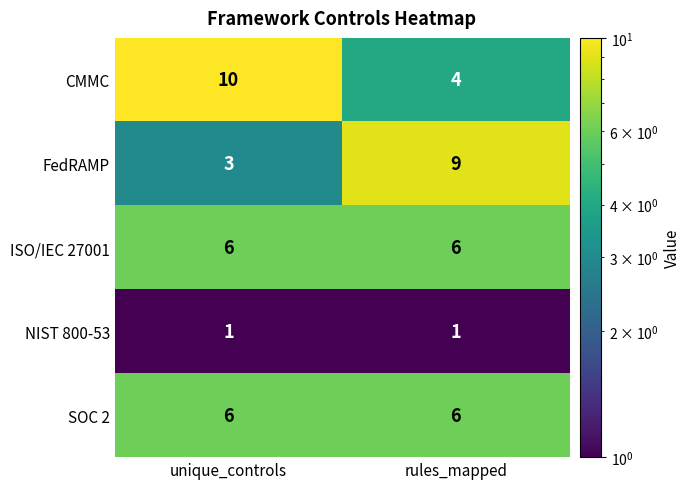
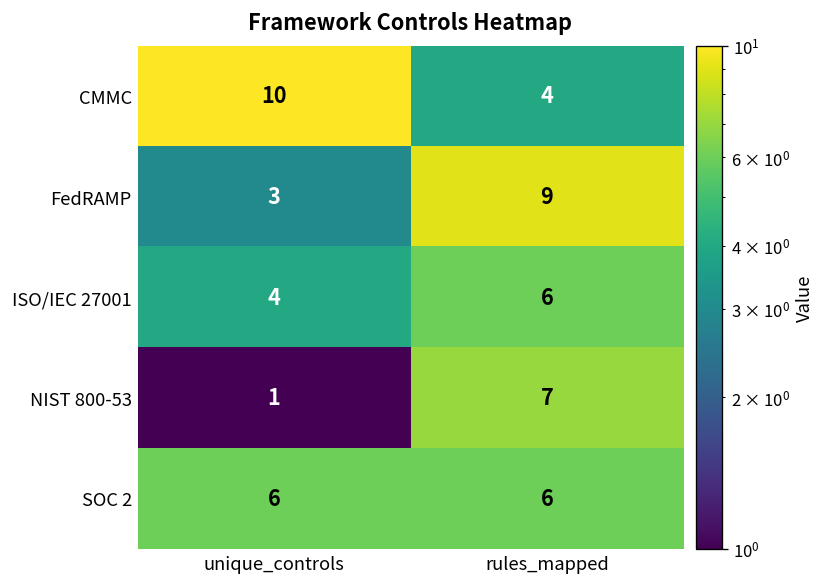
ISO/IEC 27001, unique_controls: 6 -> 4
NIST 800-53, rules_mapped: 1 -> 7
